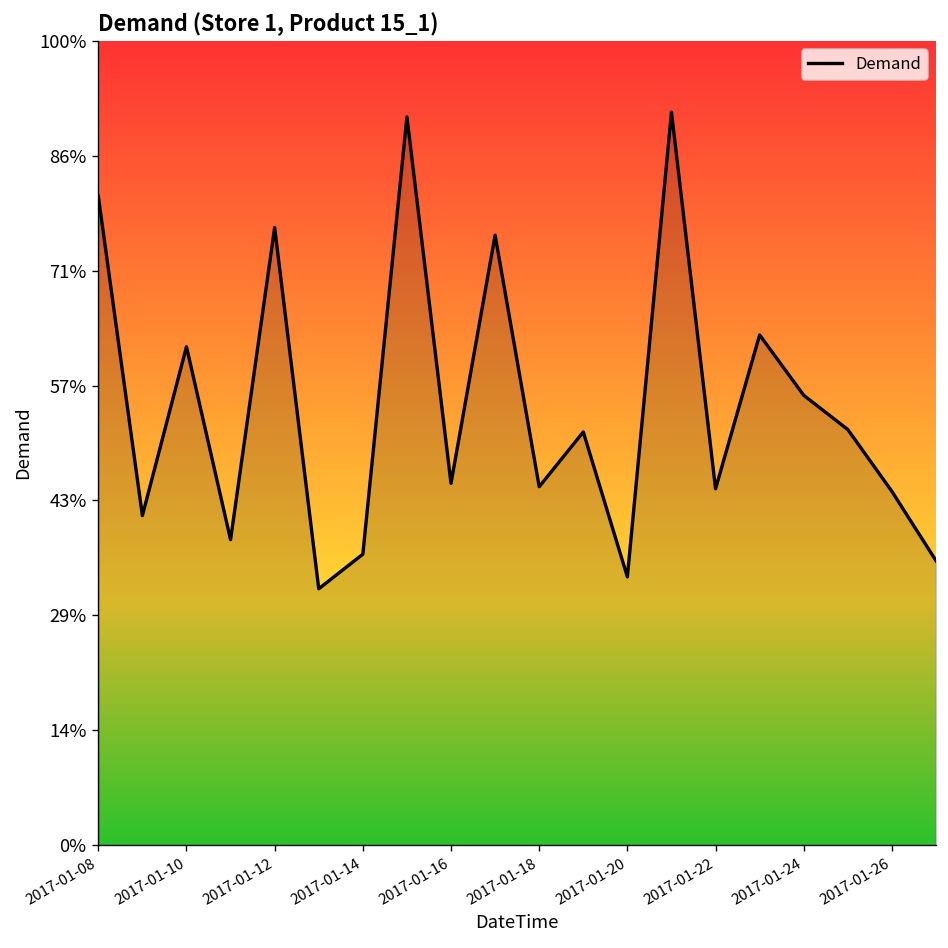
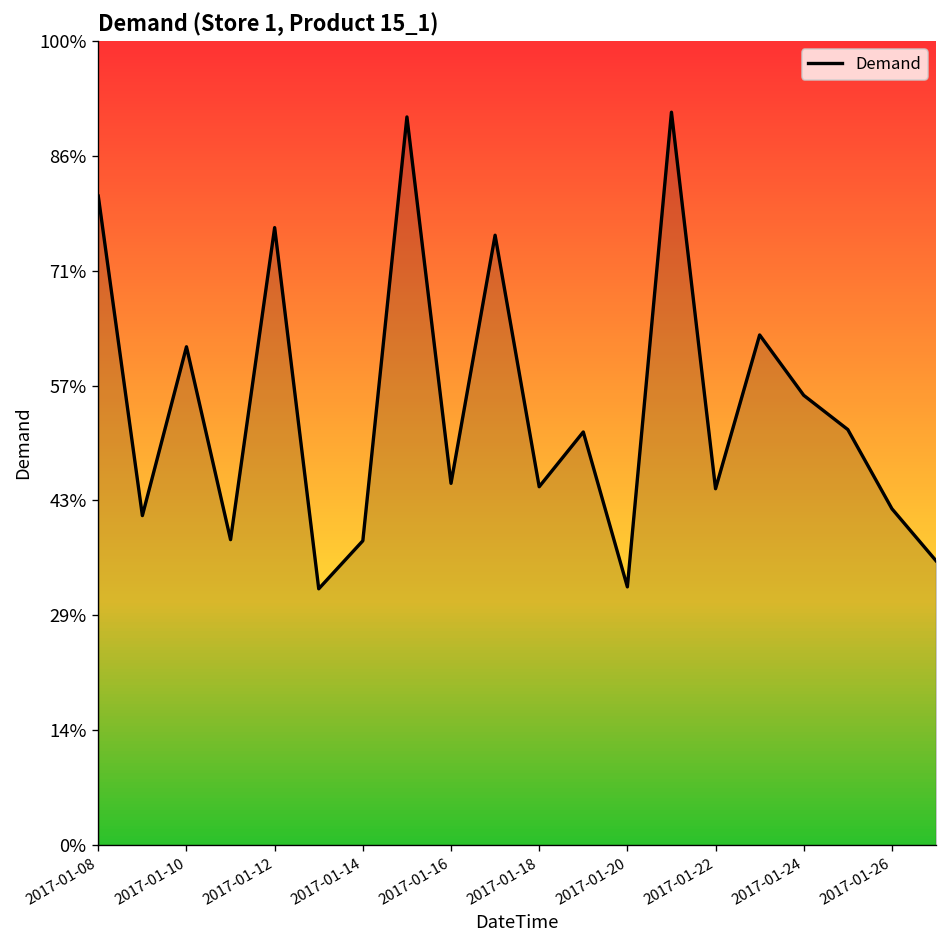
2017-01-14: 36% -> 38%
2017-01-20: 33% -> 32%
2017-01-26: 44% -> 42%
